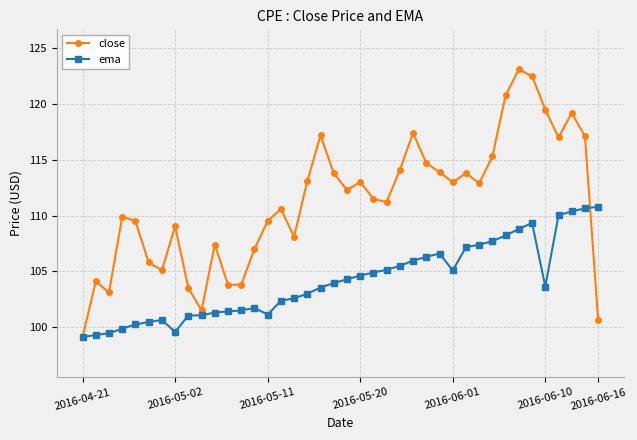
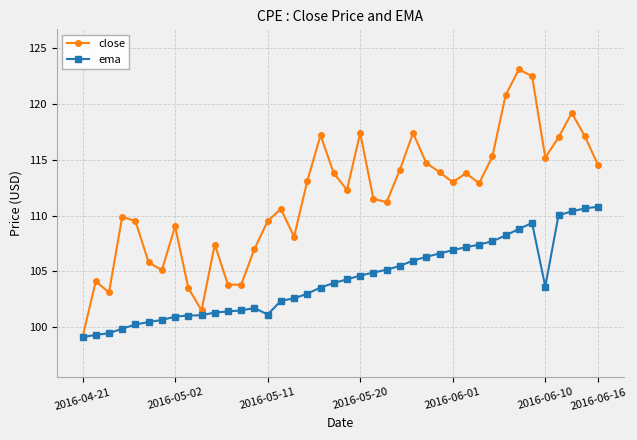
ema, 2016-05-02: 99.6 -> 100.9
close, 2016-05-20: 113.0 -> 117.4
ema, 2016-06-01: 105.1 -> 106.9
close, 2016-06-10: 119.5 -> 115.2
close, 2016-06-16: 100.6 -> 114.5
